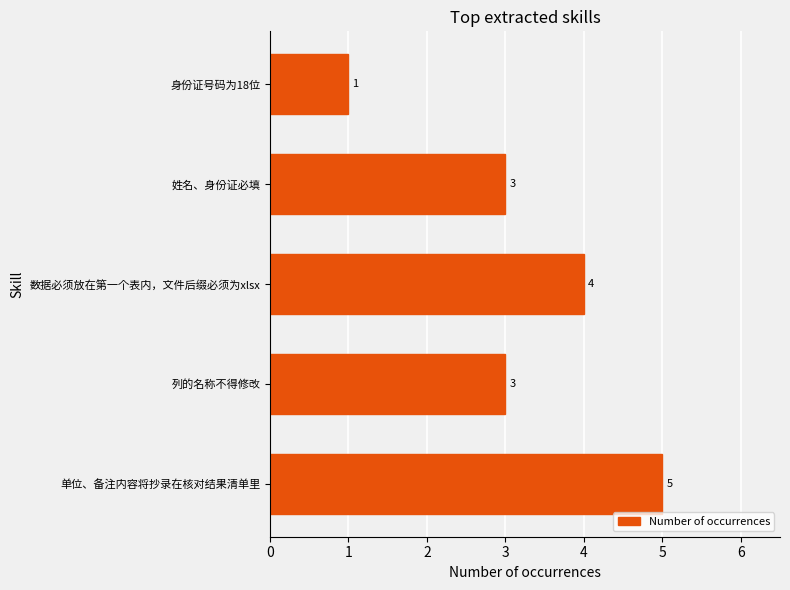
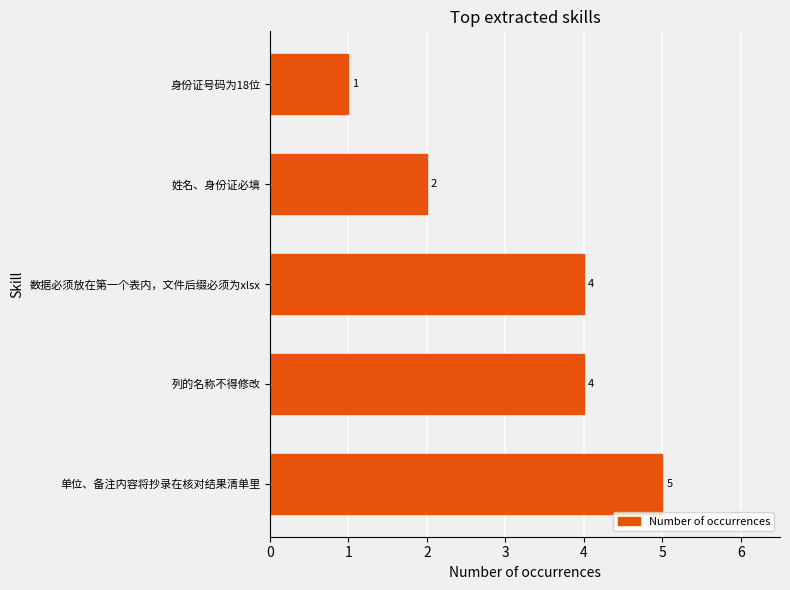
姓名、身份证必填: 3 -> 2
列的名称不得修改: 3 -> 4
